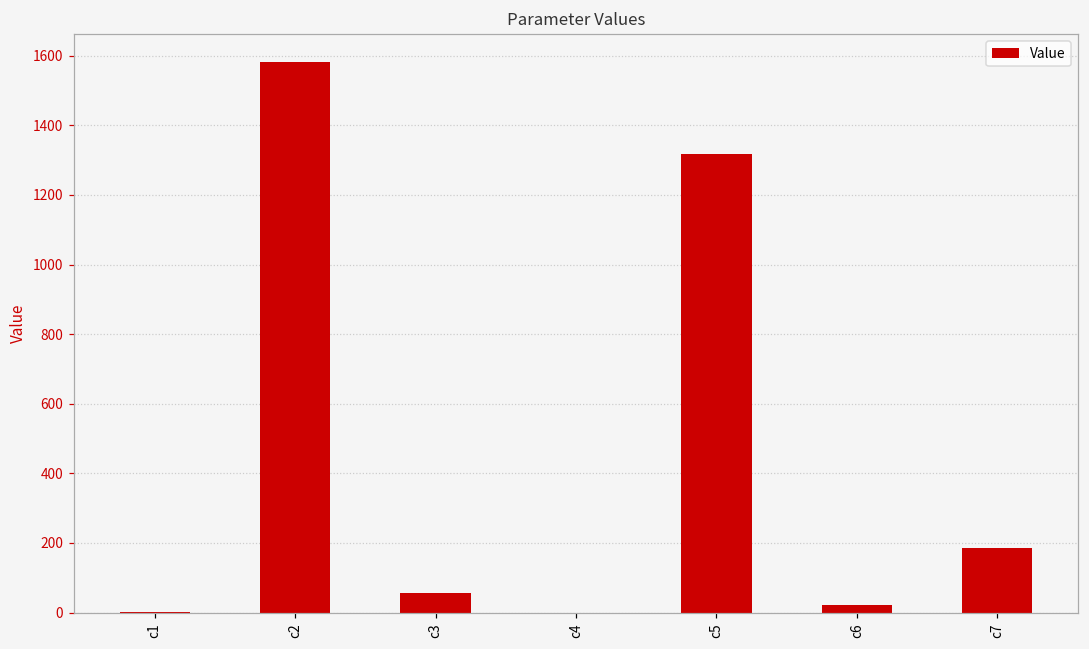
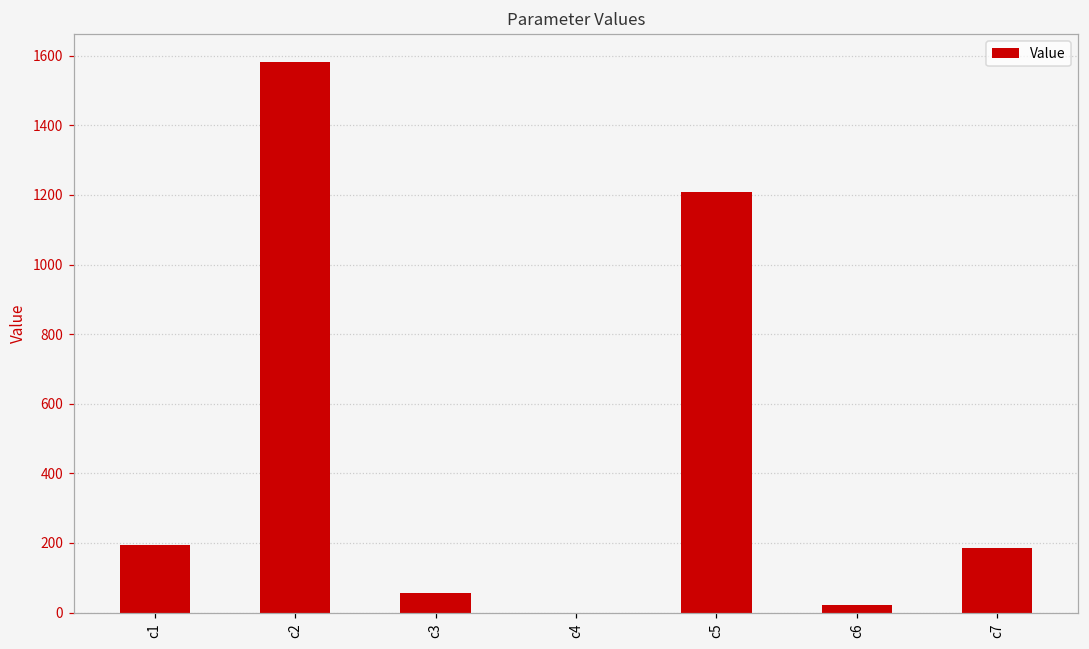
c1: 0 -> 190
c5: 1320 -> 1210
